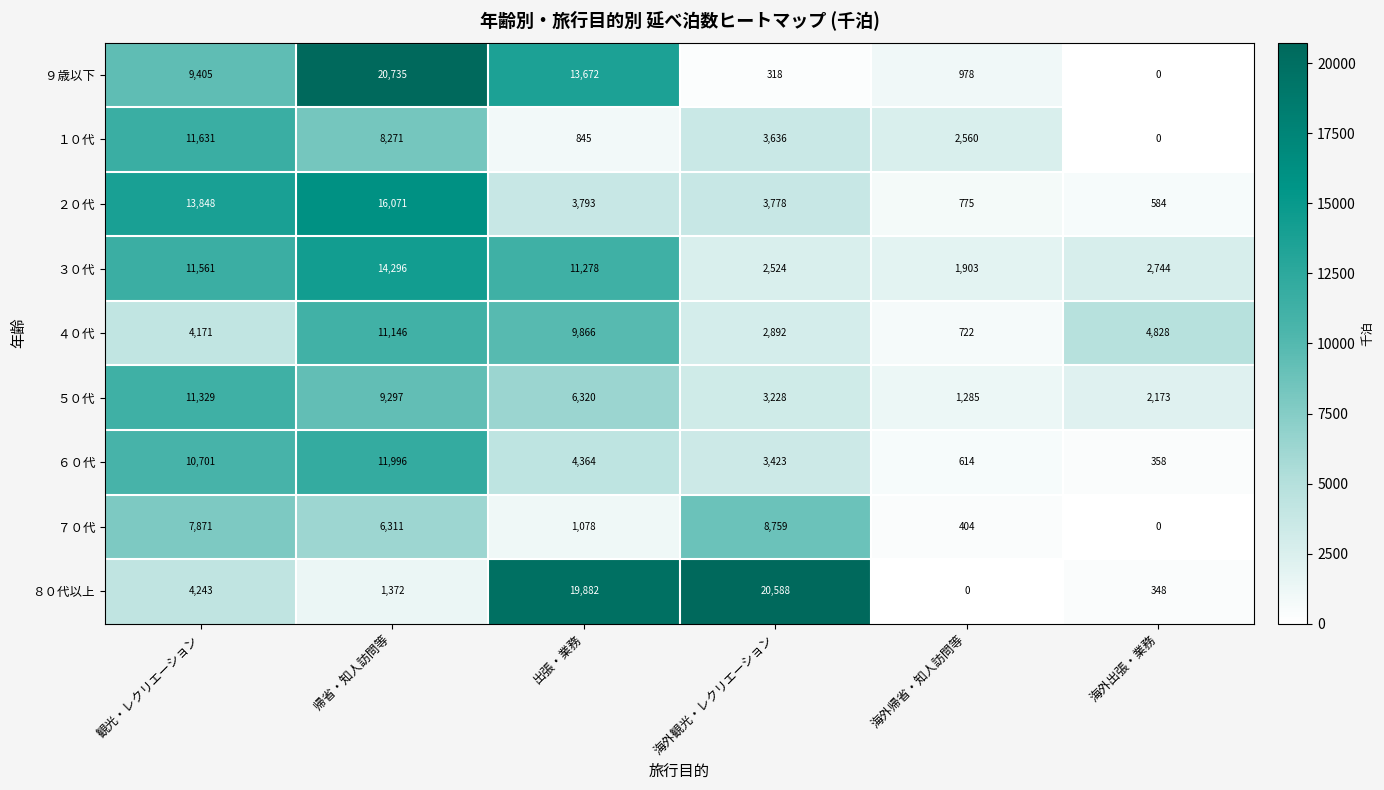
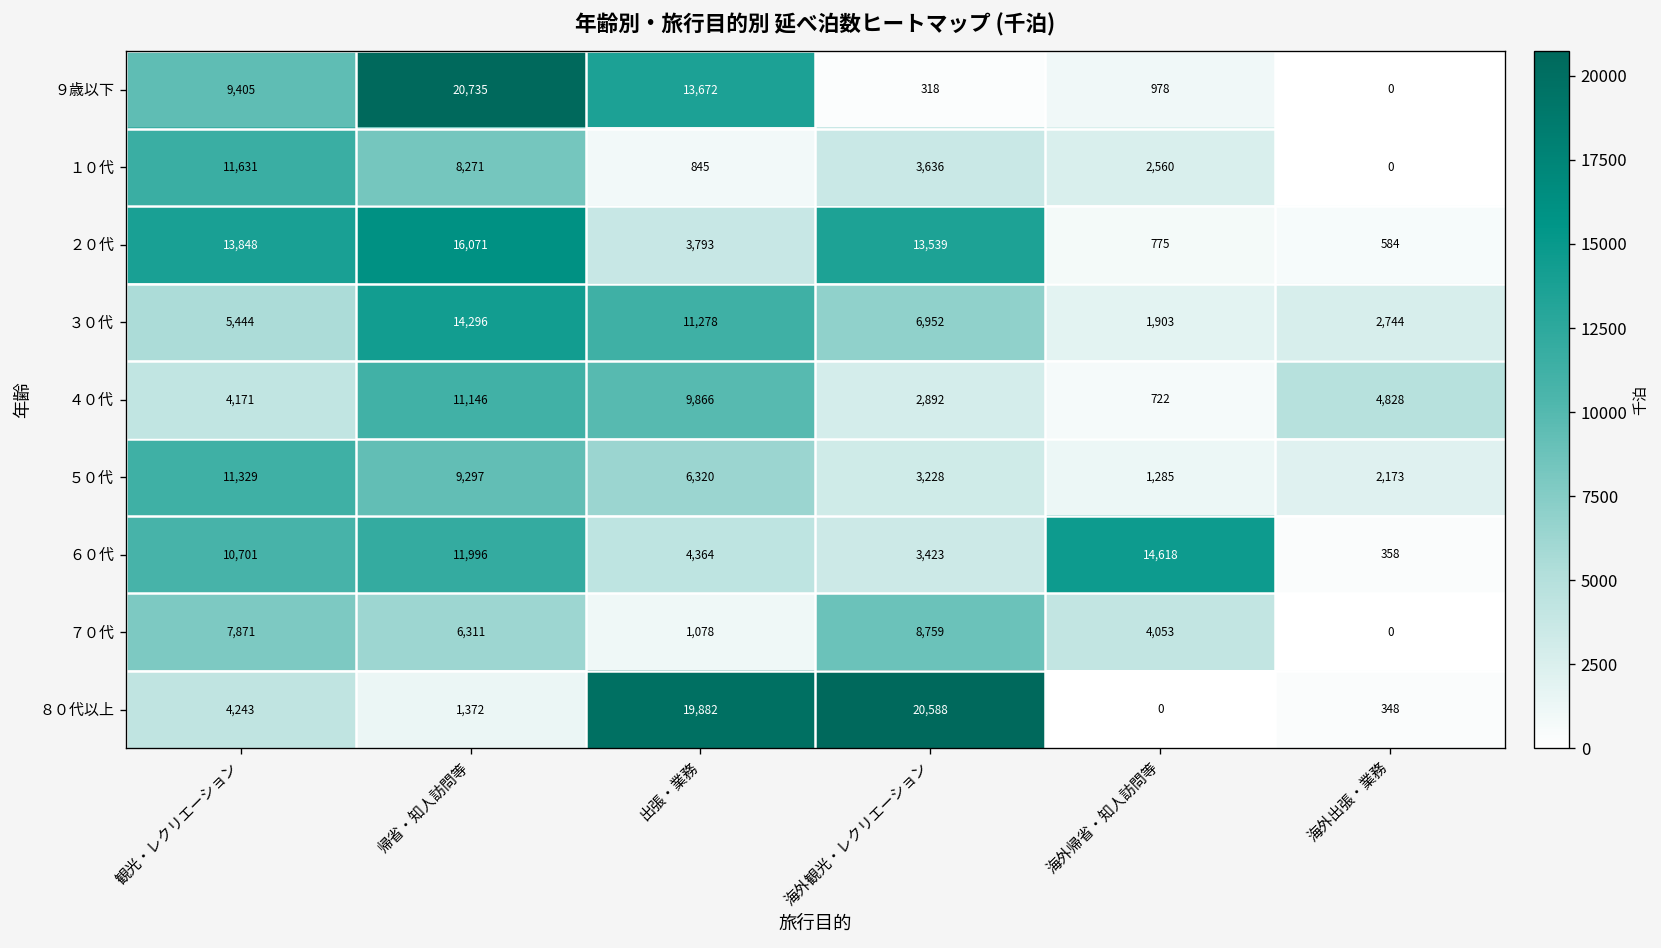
２０代, 海外観光・レクリエーション: 3,778 -> 13,539
３０代, 観光・レクリエーション: 11,561 -> 5,444
３０代, 海外観光・レクリエーション: 2,524 -> 6,952
６０代, 海外帰省・知人訪問等: 614 -> 14,618
７０代, 海外帰省・知人訪問等: 404 -> 4,053
